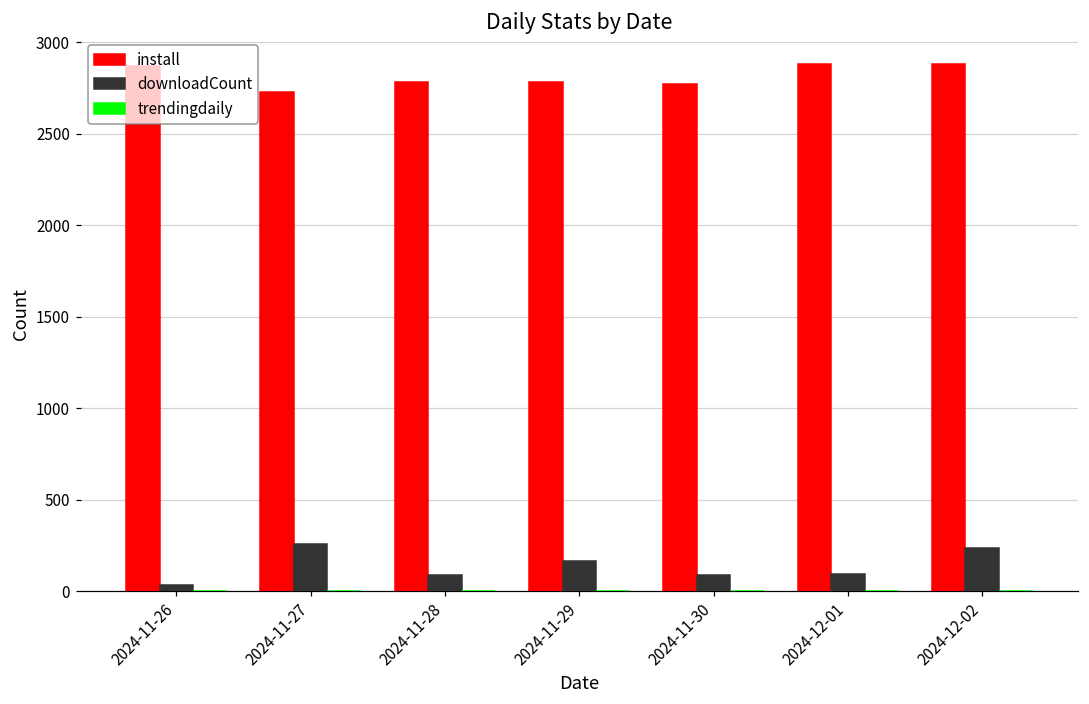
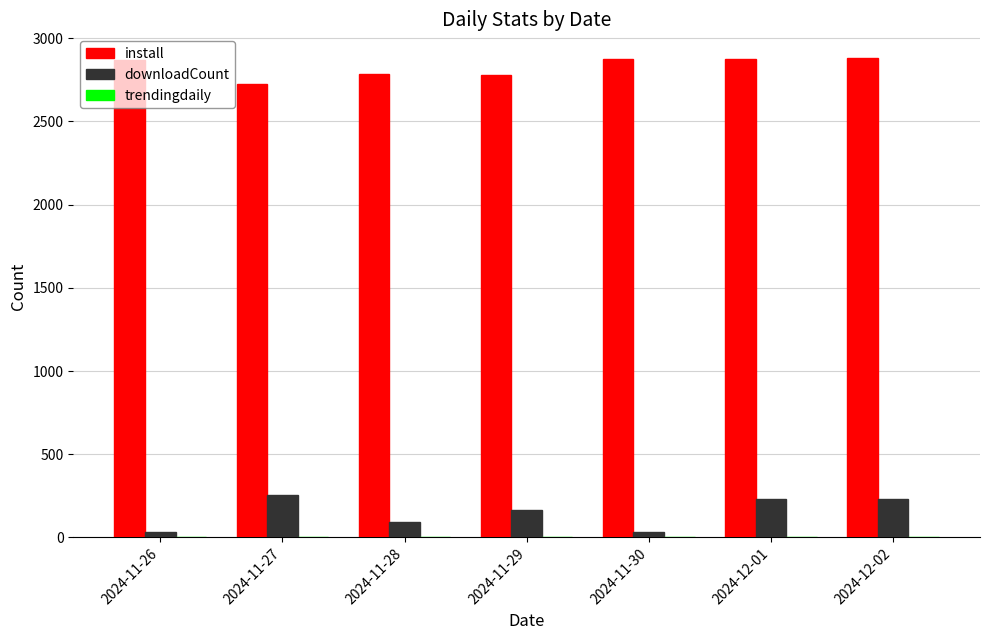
install, 2024-11-30: 2770 -> 2880
downloadCount, 2024-11-30: 90 -> 40
downloadCount, 2024-12-01: 90 -> 230
